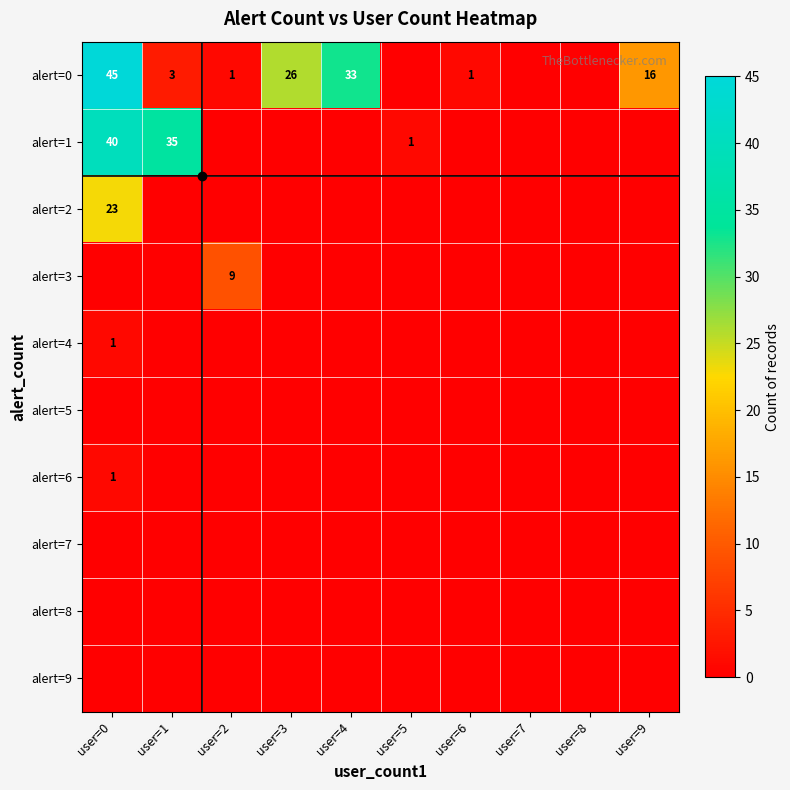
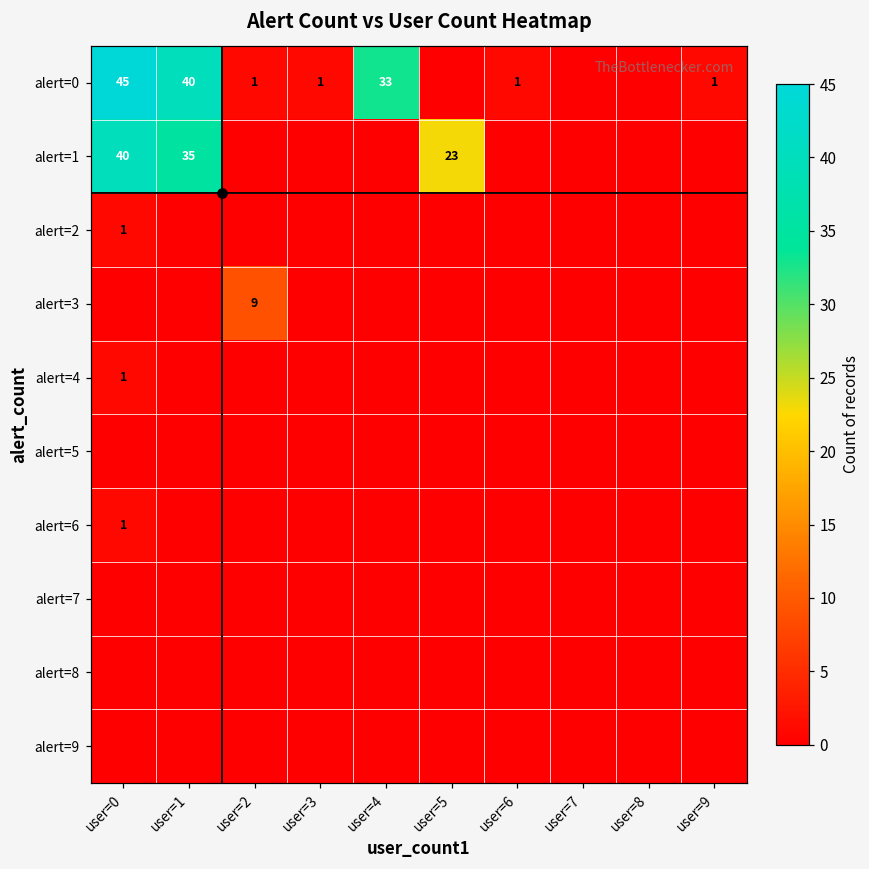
alert=0, user=1: 3 -> 40
alert=0, user=3: 26 -> 1
alert=0, user=9: 16 -> 1
alert=1, user=5: 1 -> 23
alert=2, user=0: 23 -> 1
